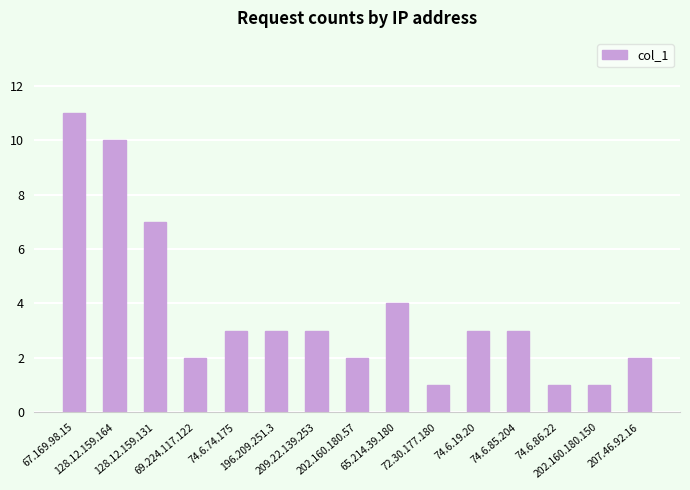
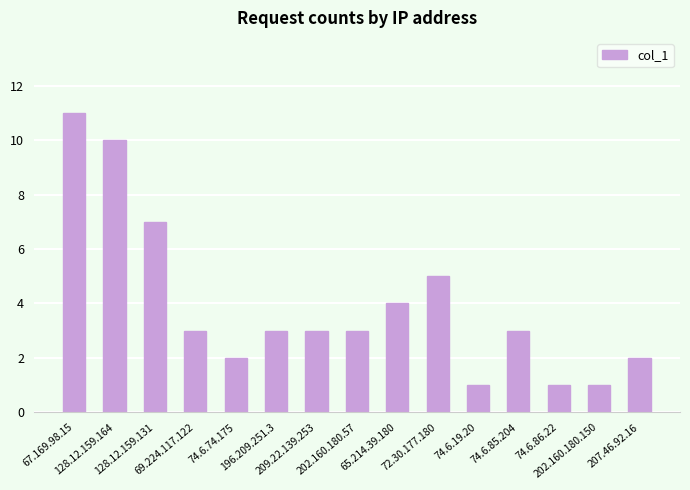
69.224.117.122: 2 -> 3
74.6.74.175: 3 -> 2
202.160.180.57: 2 -> 3
72.30.177.180: 1 -> 5
74.6.19.20: 3 -> 1
